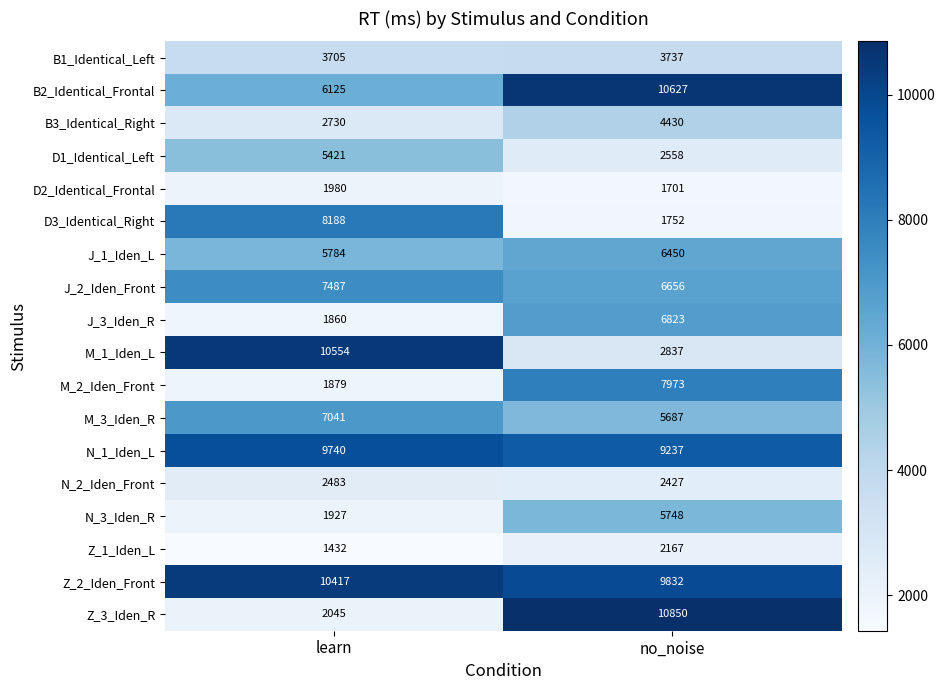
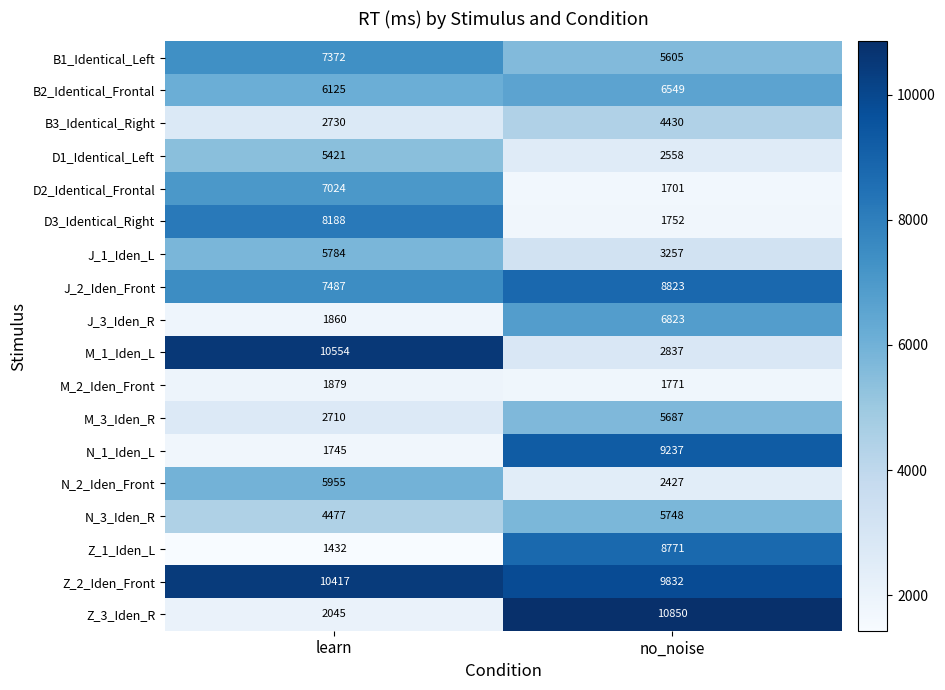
B1_Identical_Left, learn: 3705 -> 7372
B1_Identical_Left, no_noise: 3737 -> 5605
B2_Identical_Frontal, no_noise: 10627 -> 6549
D2_Identical_Frontal, learn: 1980 -> 7024
J_1_Iden_L, no_noise: 6450 -> 3257
J_2_Iden_Front, no_noise: 6656 -> 8823
M_2_Iden_Front, no_noise: 7973 -> 1771
M_3_Iden_R, learn: 7041 -> 2710
N_1_Iden_L, learn: 9740 -> 1745
N_2_Iden_Front, learn: 2483 -> 5955
N_3_Iden_R, learn: 1927 -> 4477
Z_1_Iden_L, no_noise: 2167 -> 8771
